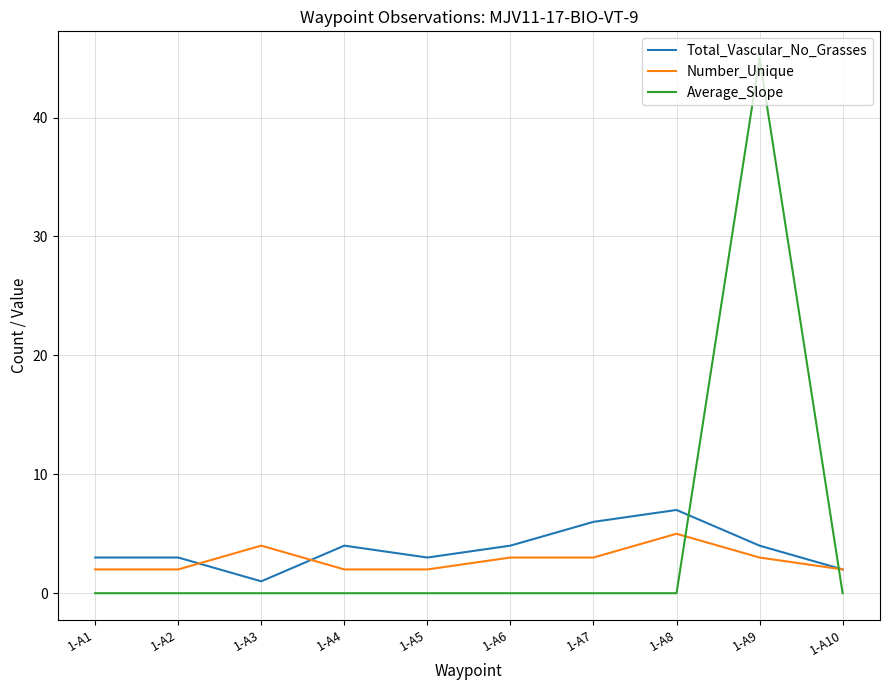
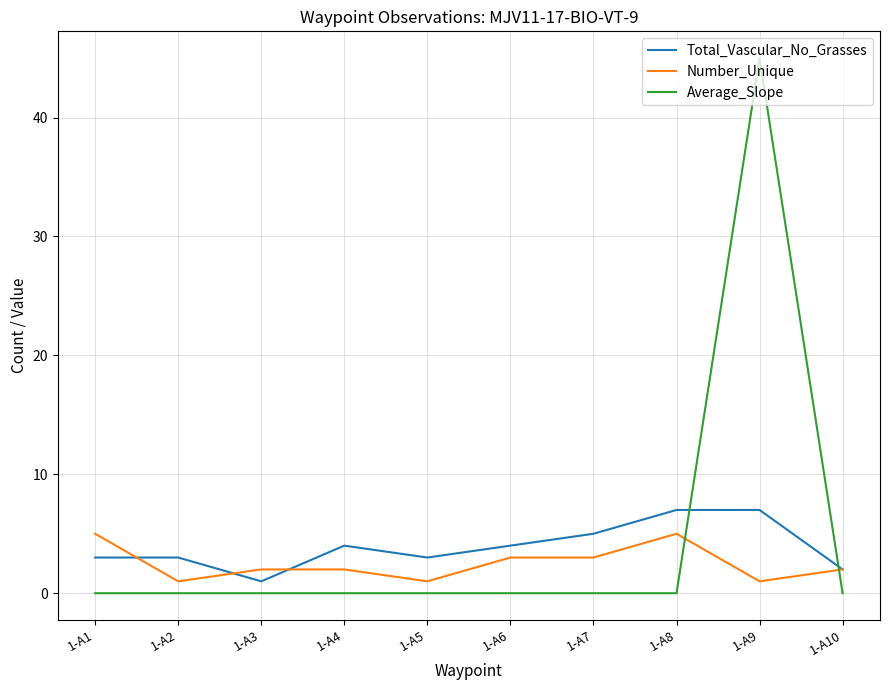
Number_Unique, 1-A1: 2 -> 5
Number_Unique, 1-A2: 2 -> 1
Number_Unique, 1-A3: 4 -> 2
Number_Unique, 1-A5: 2 -> 1
Total_Vascular_No_Grasses, 1-A7: 6 -> 5
Total_Vascular_No_Grasses, 1-A9: 4 -> 7
Number_Unique, 1-A9: 3 -> 1
